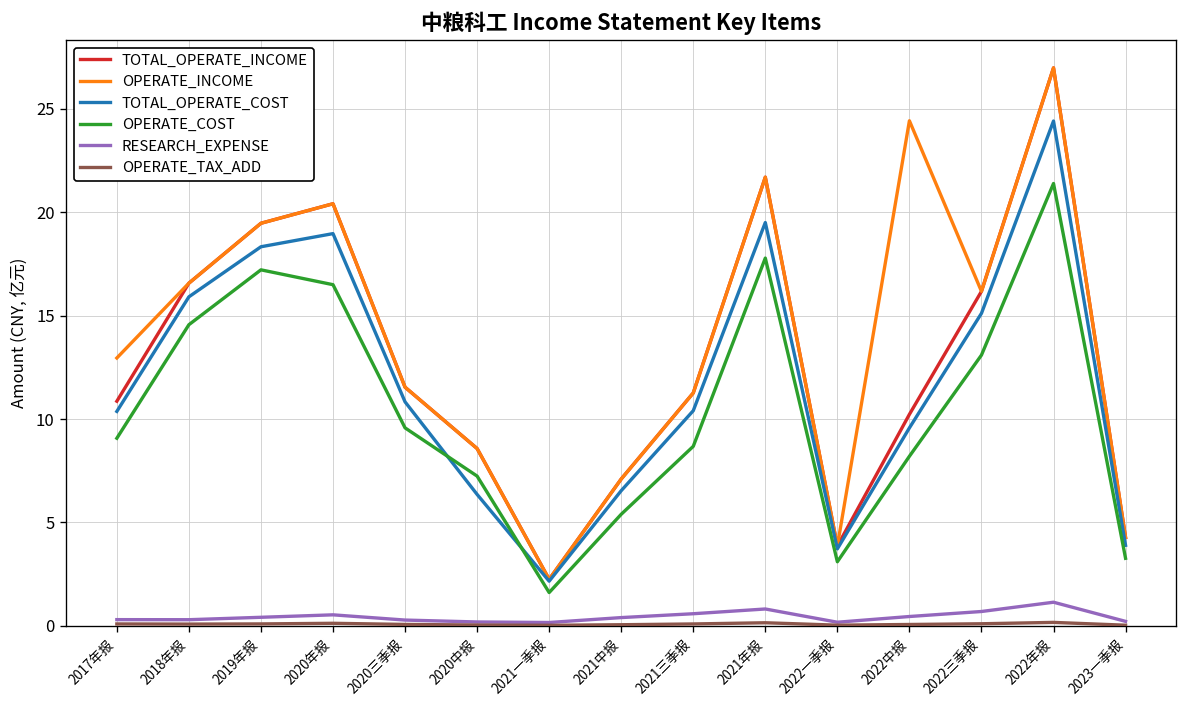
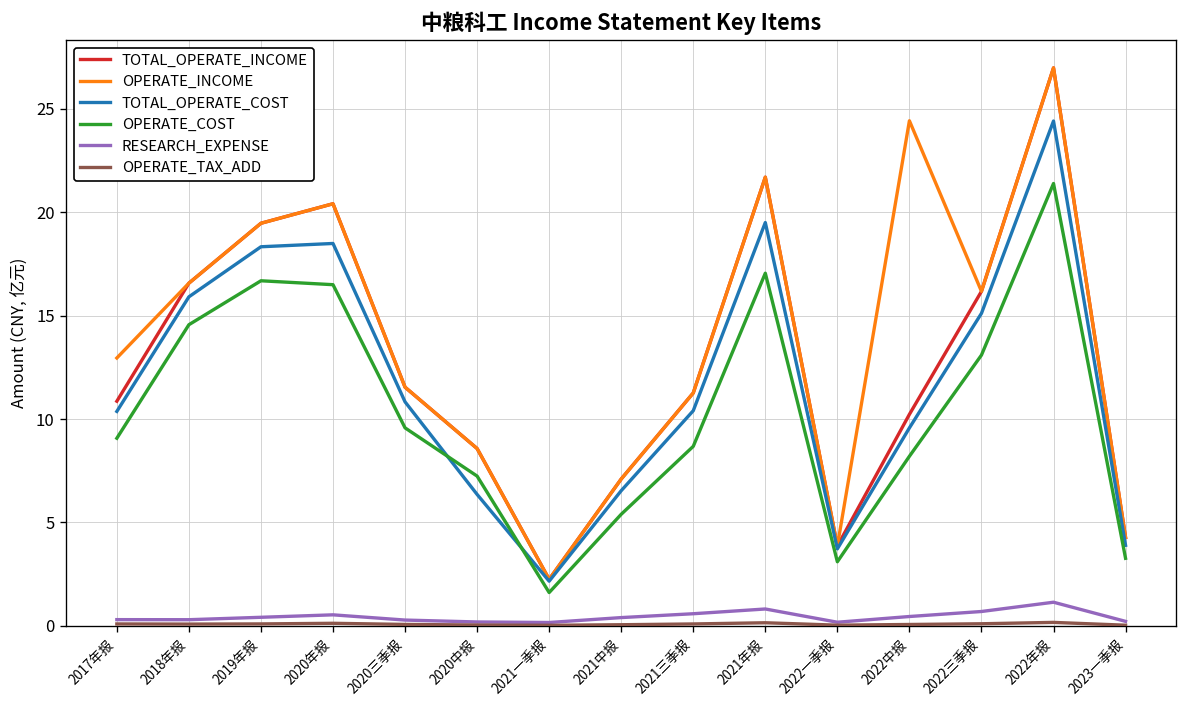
OPERATE_COST, 2019年报: 17.2 -> 16.7
TOTAL_OPERATE_COST, 2020年报: 19.0 -> 18.5
OPERATE_COST, 2021年报: 17.8 -> 17.1
